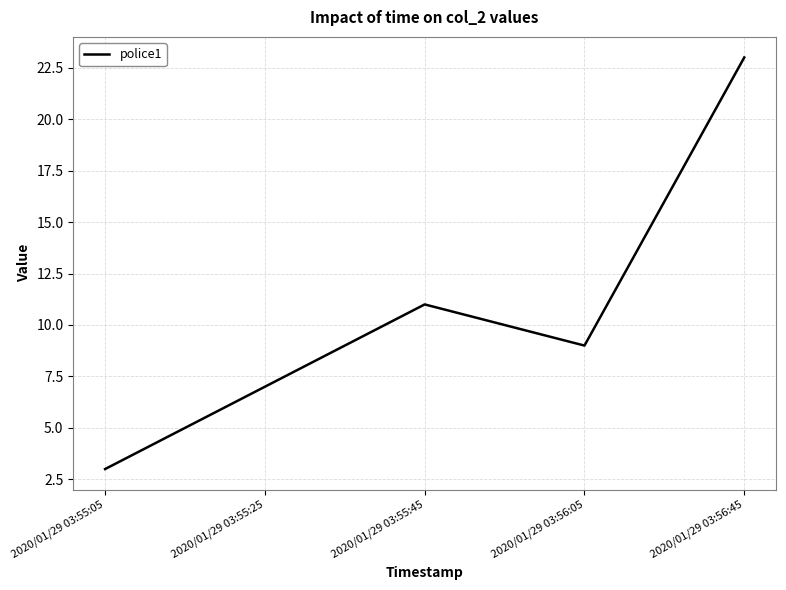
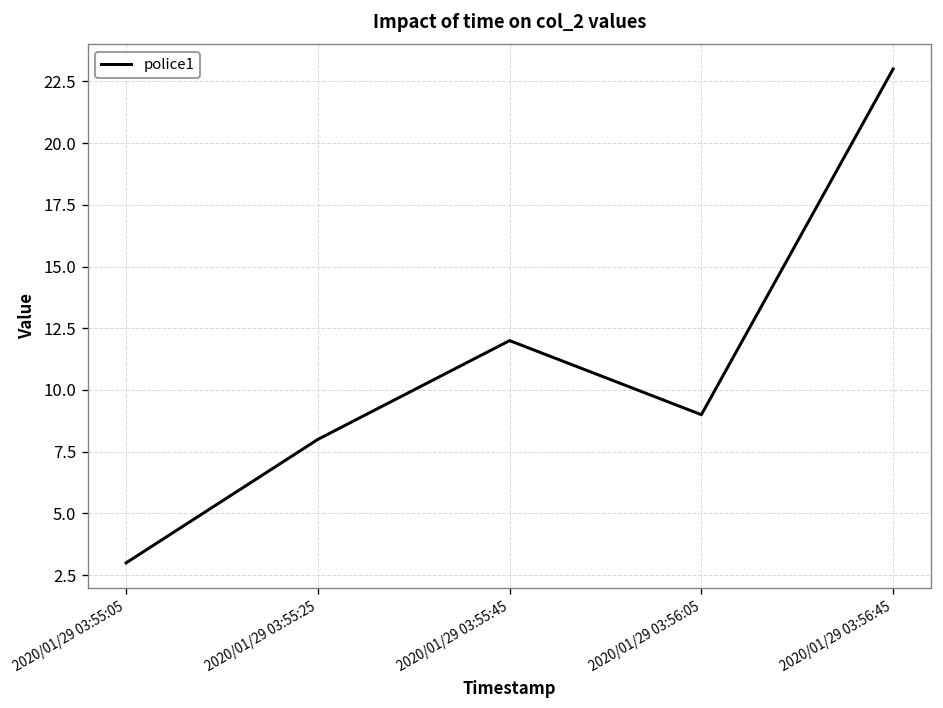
2020/01/29 03:55:25: 7 -> 8
2020/01/29 03:55:45: 11 -> 12
